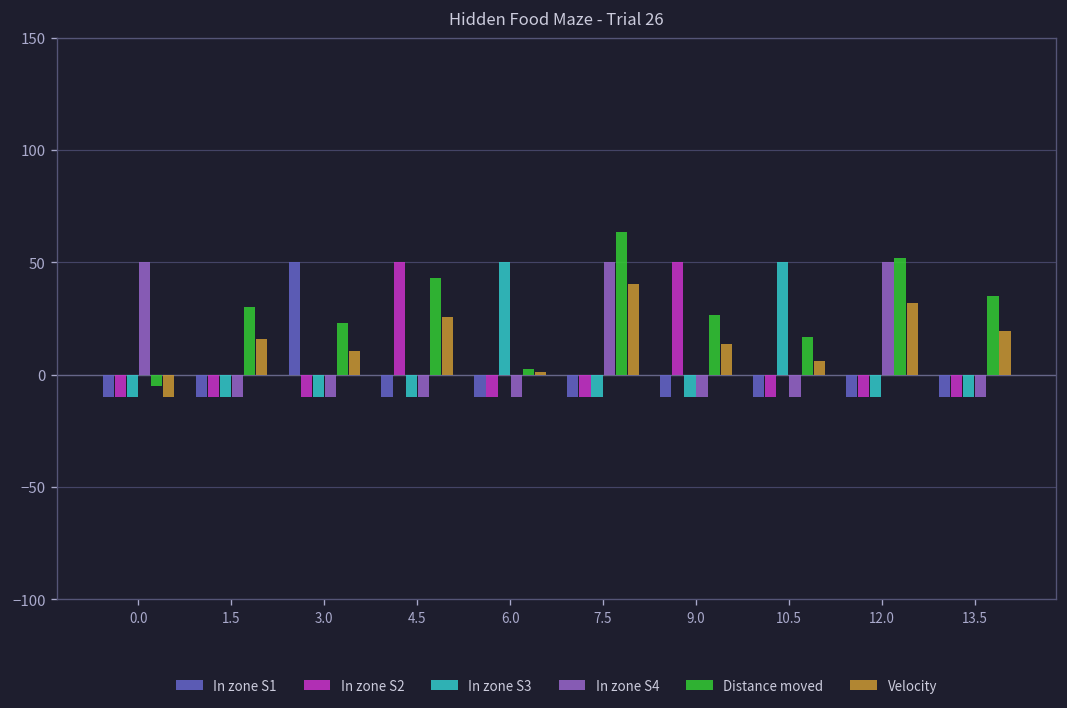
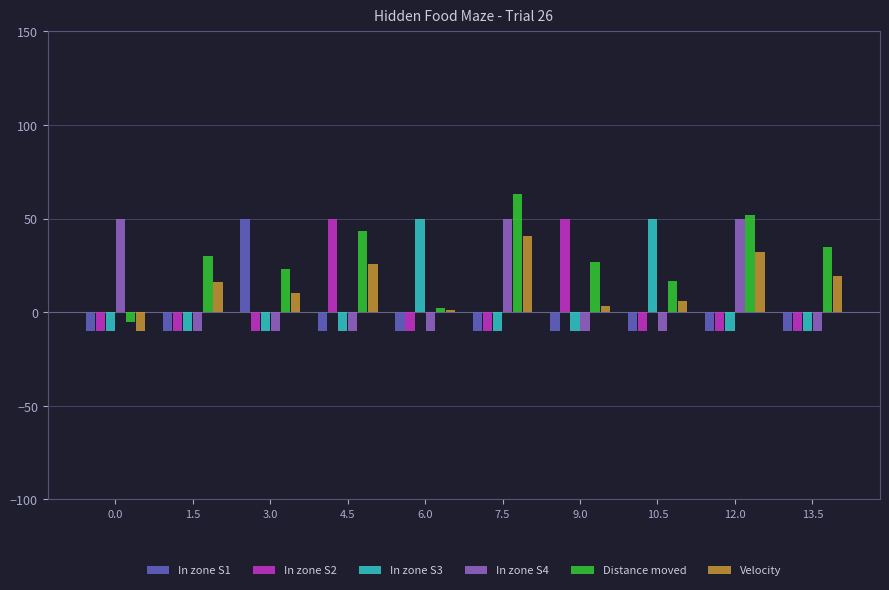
Velocity, 9.0: 14 -> 4
